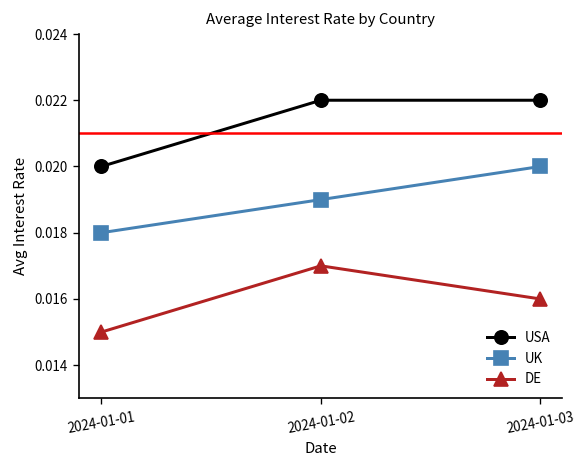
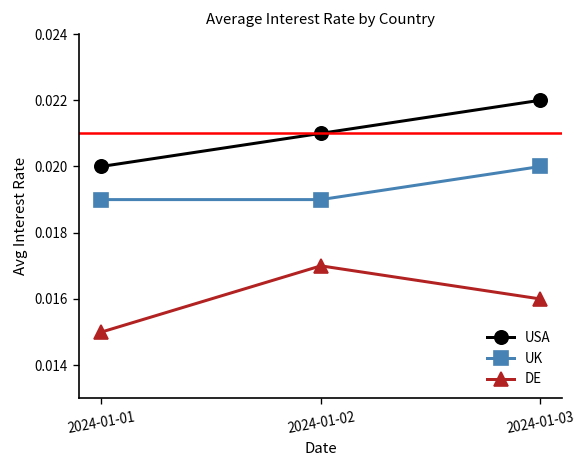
UK, 2024-01-01: 0.018 -> 0.019
USA, 2024-01-02: 0.022 -> 0.021
